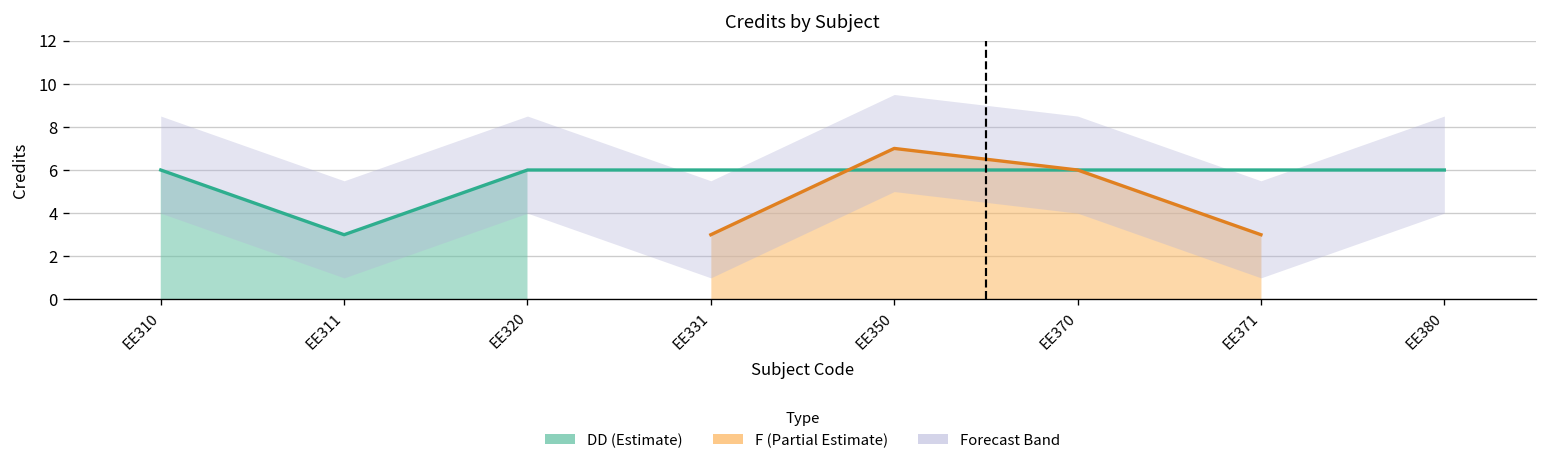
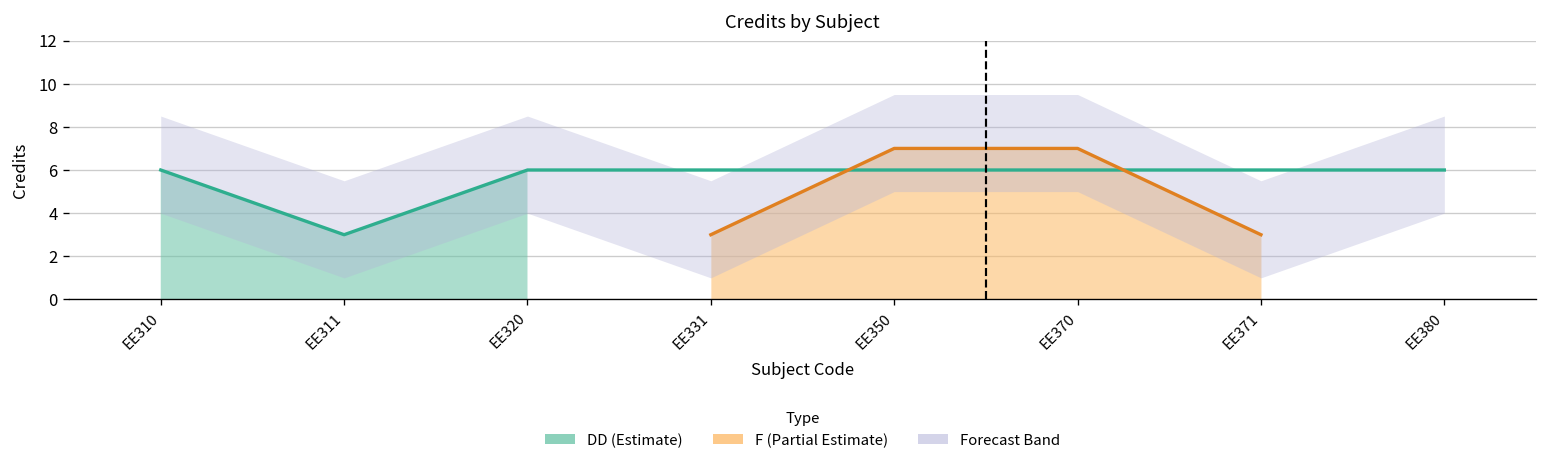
F (Partial Estimate), EE370: 6 -> 7
